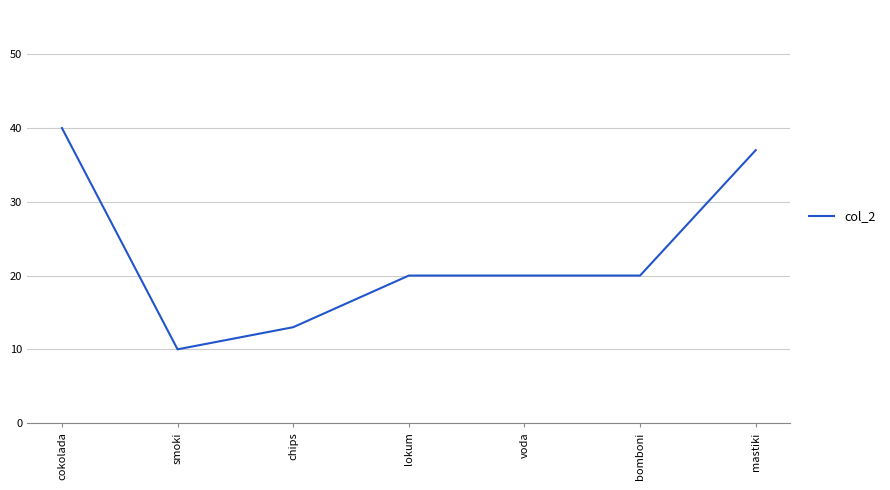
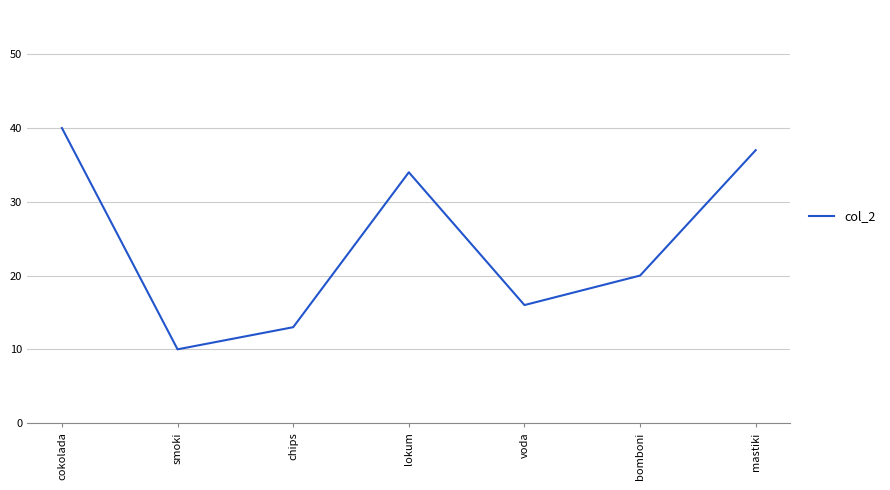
lokum: 20 -> 34
voda: 20 -> 16
